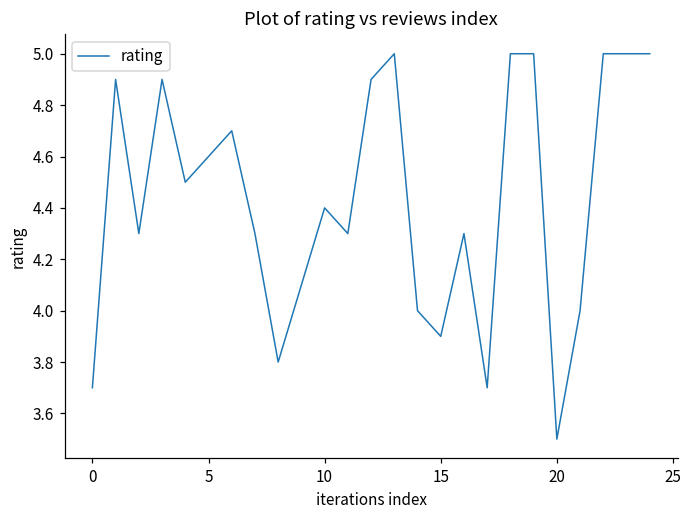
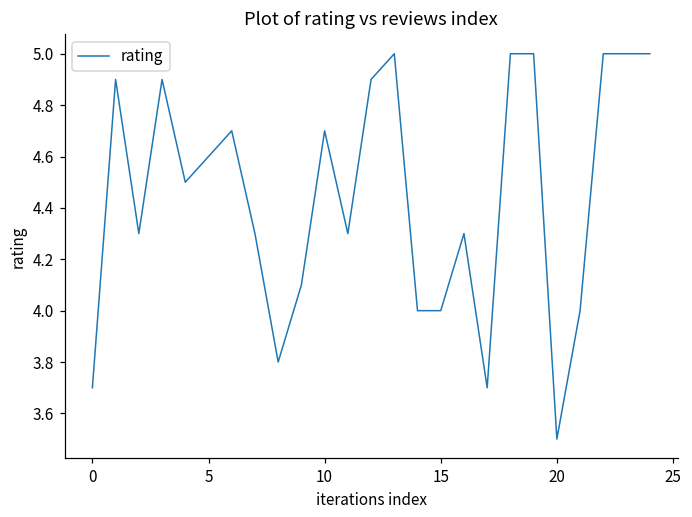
10: 4.4 -> 4.7
15: 3.9 -> 4.0
